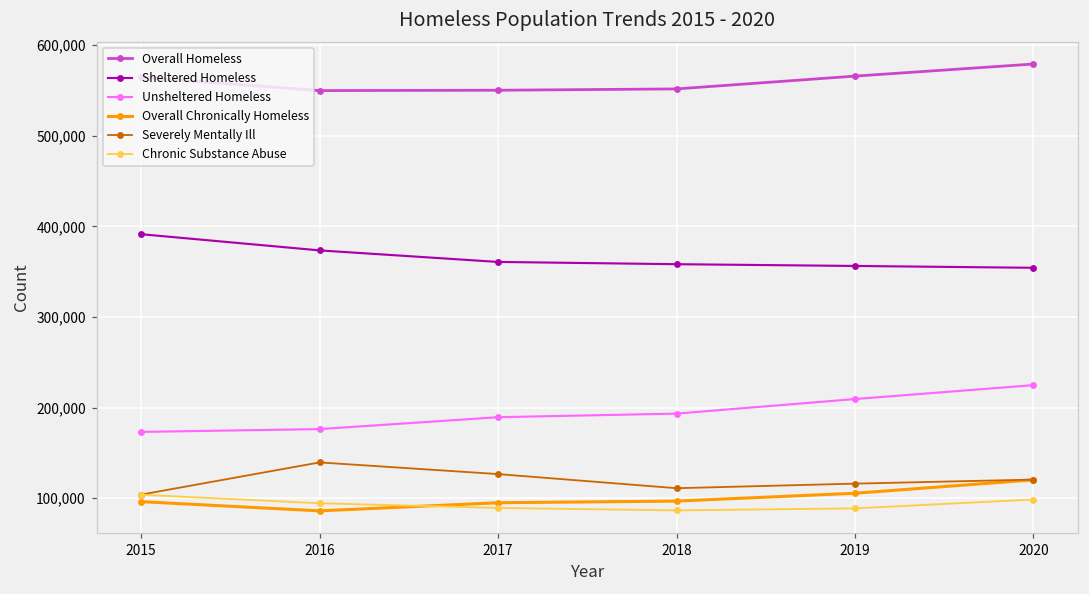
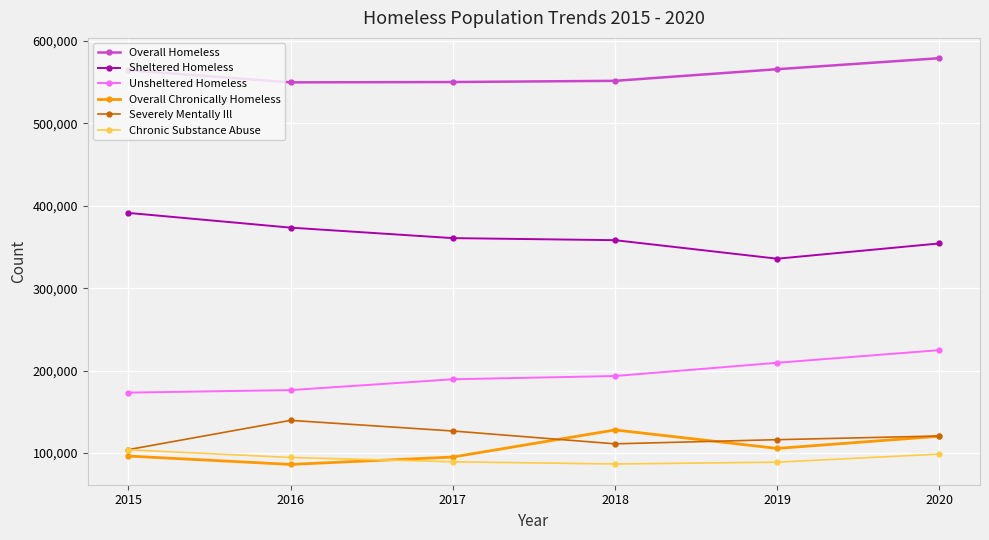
Overall Chronically Homeless, 2018: 100,000 -> 130,000
Sheltered Homeless, 2019: 360,000 -> 340,000
